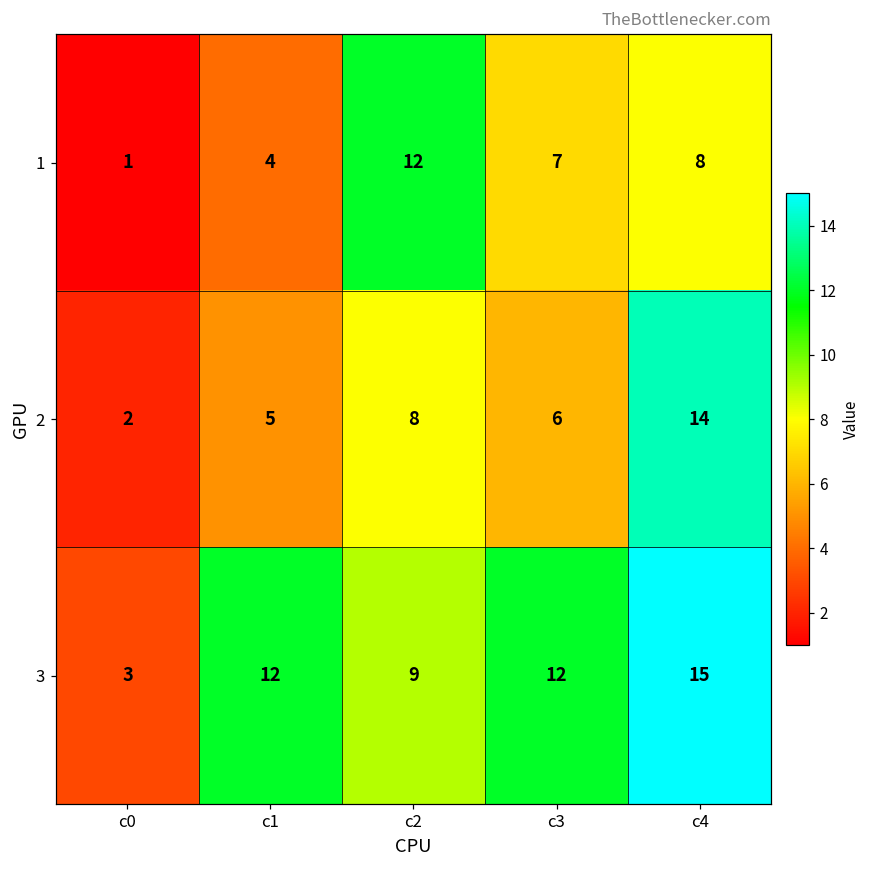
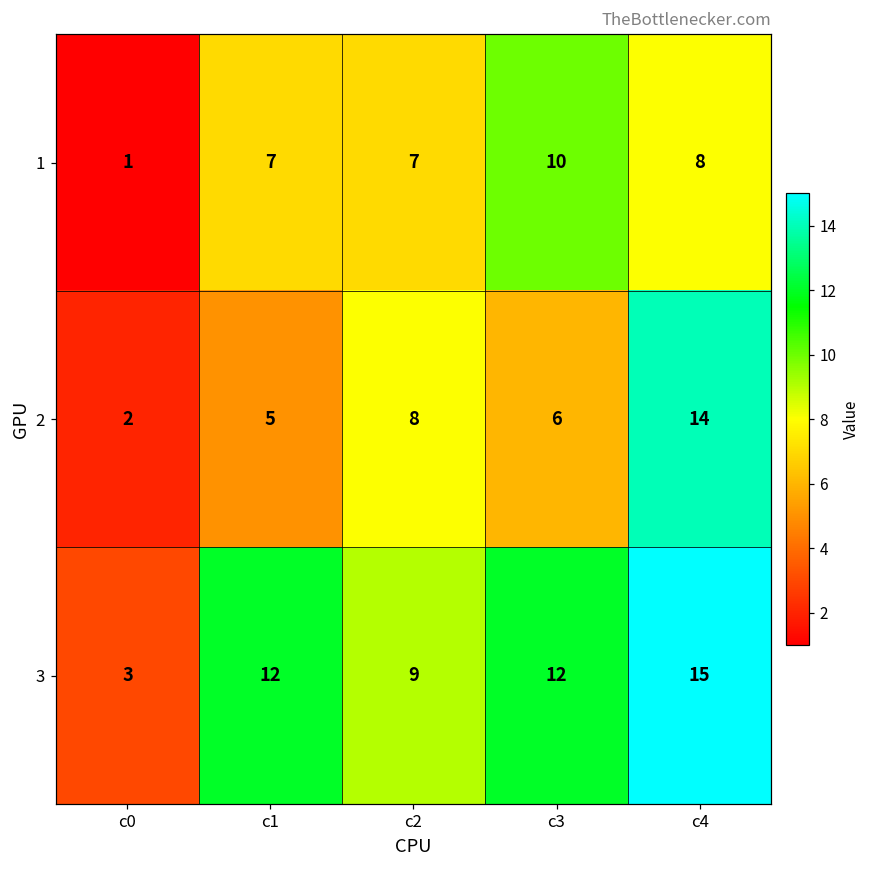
1, c1: 4 -> 7
1, c2: 12 -> 7
1, c3: 7 -> 10
